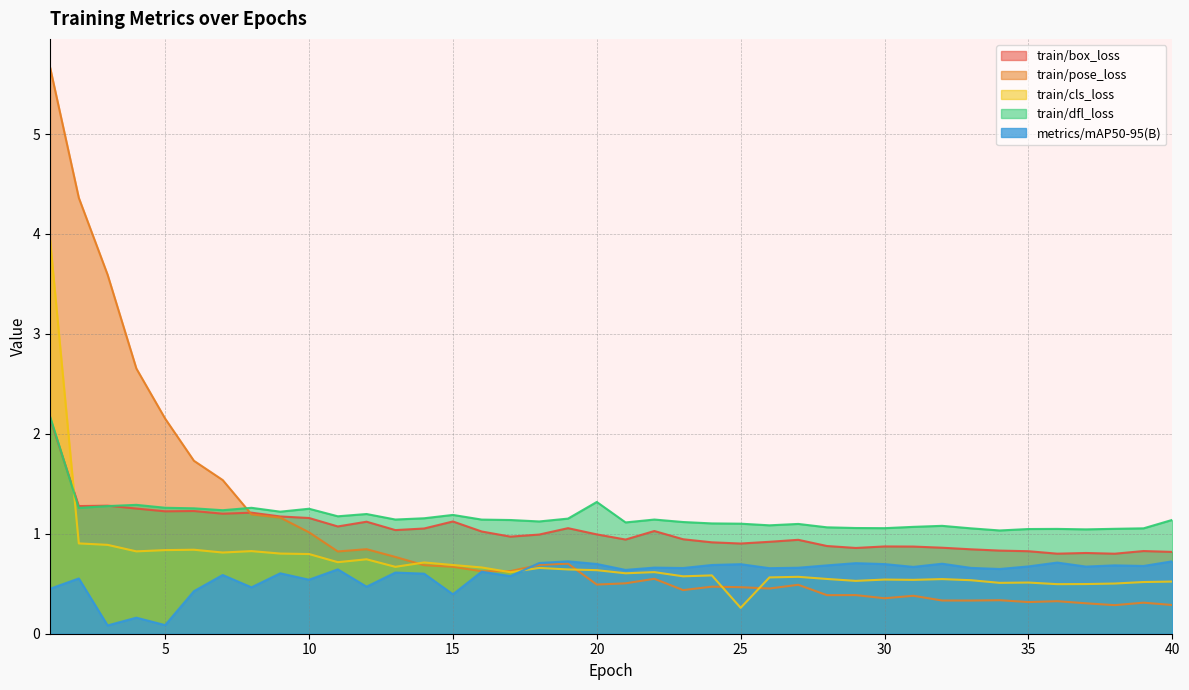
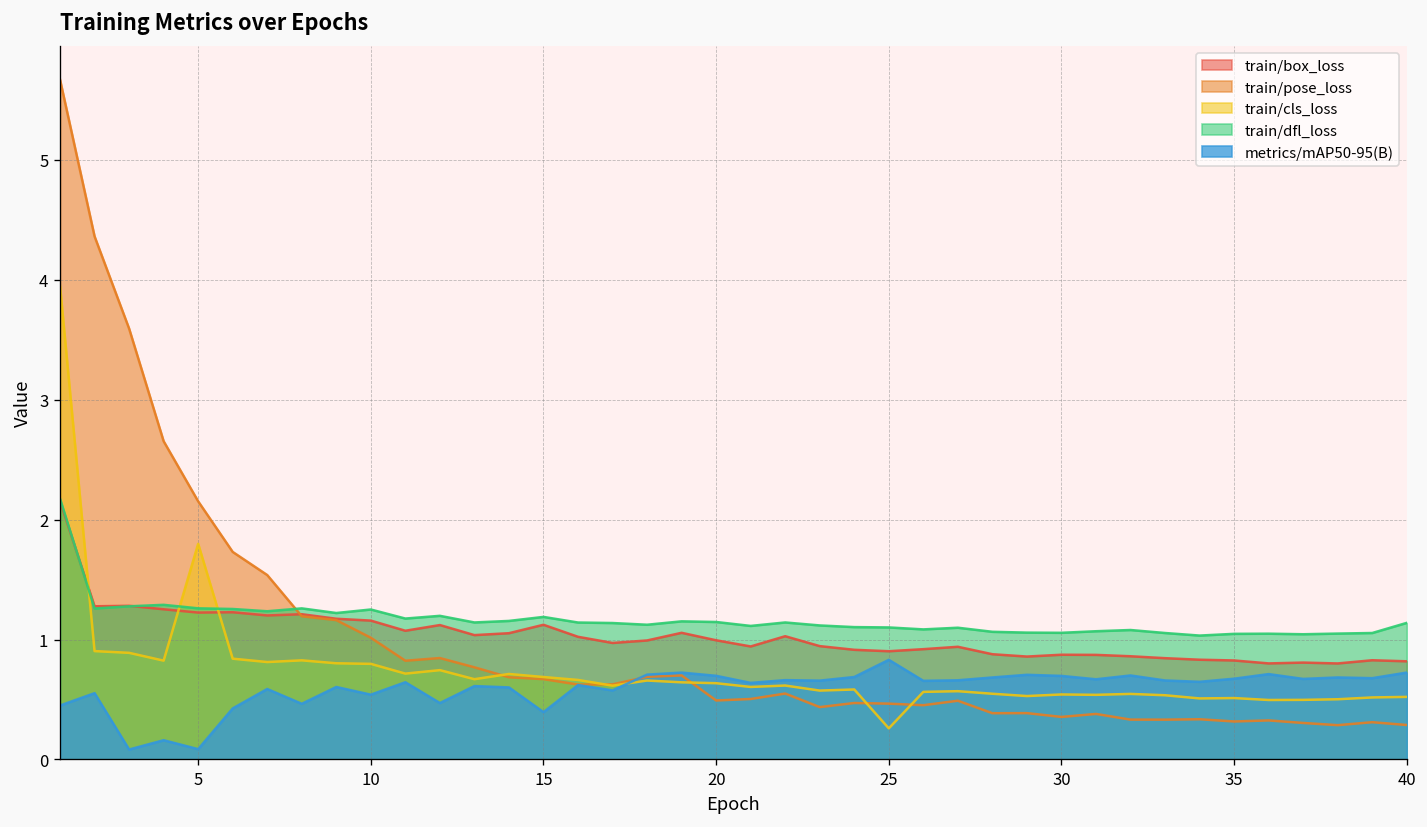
train/cls_loss, 5: 0.8 -> 1.8
train/dfl_loss, 20: 1.3 -> 1.1
metrics/mAP50-95(B), 25: 0.7 -> 0.8
